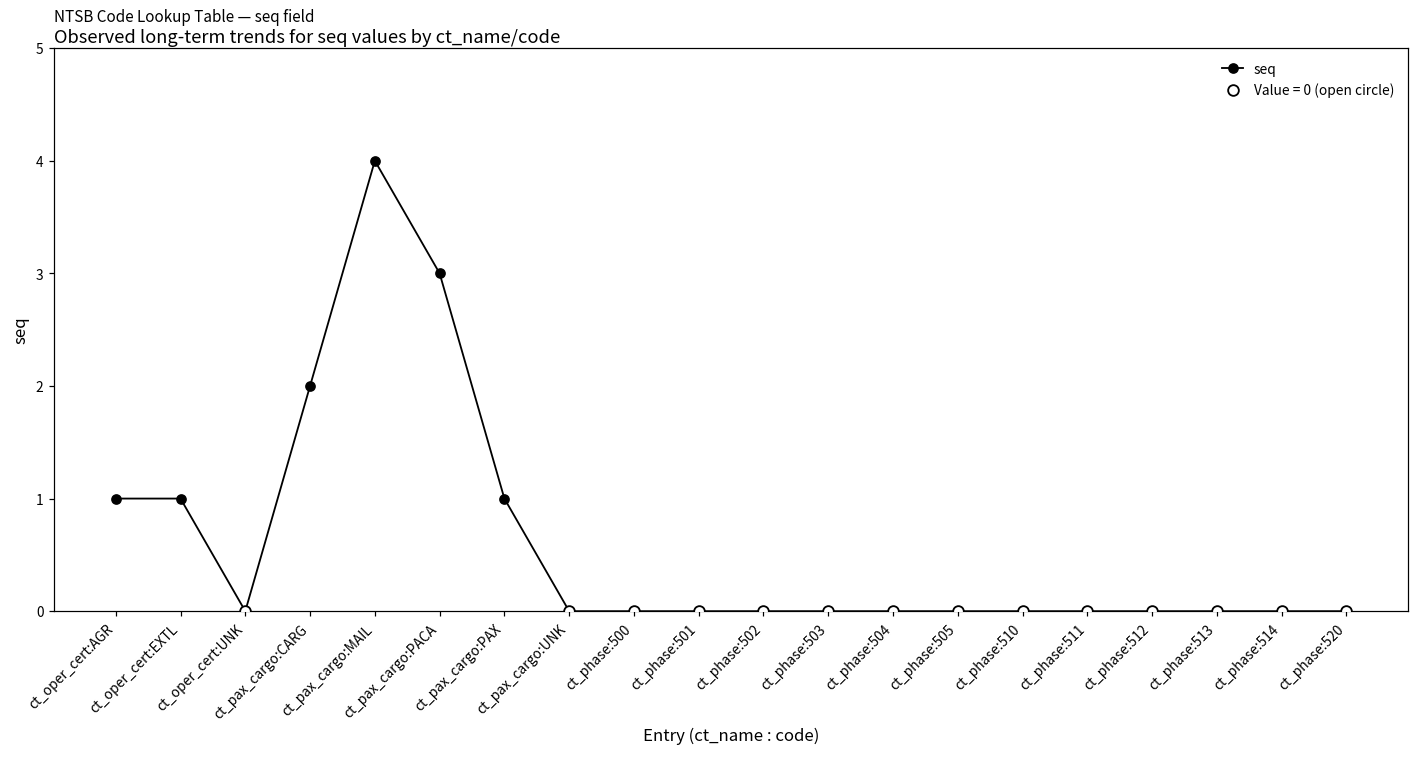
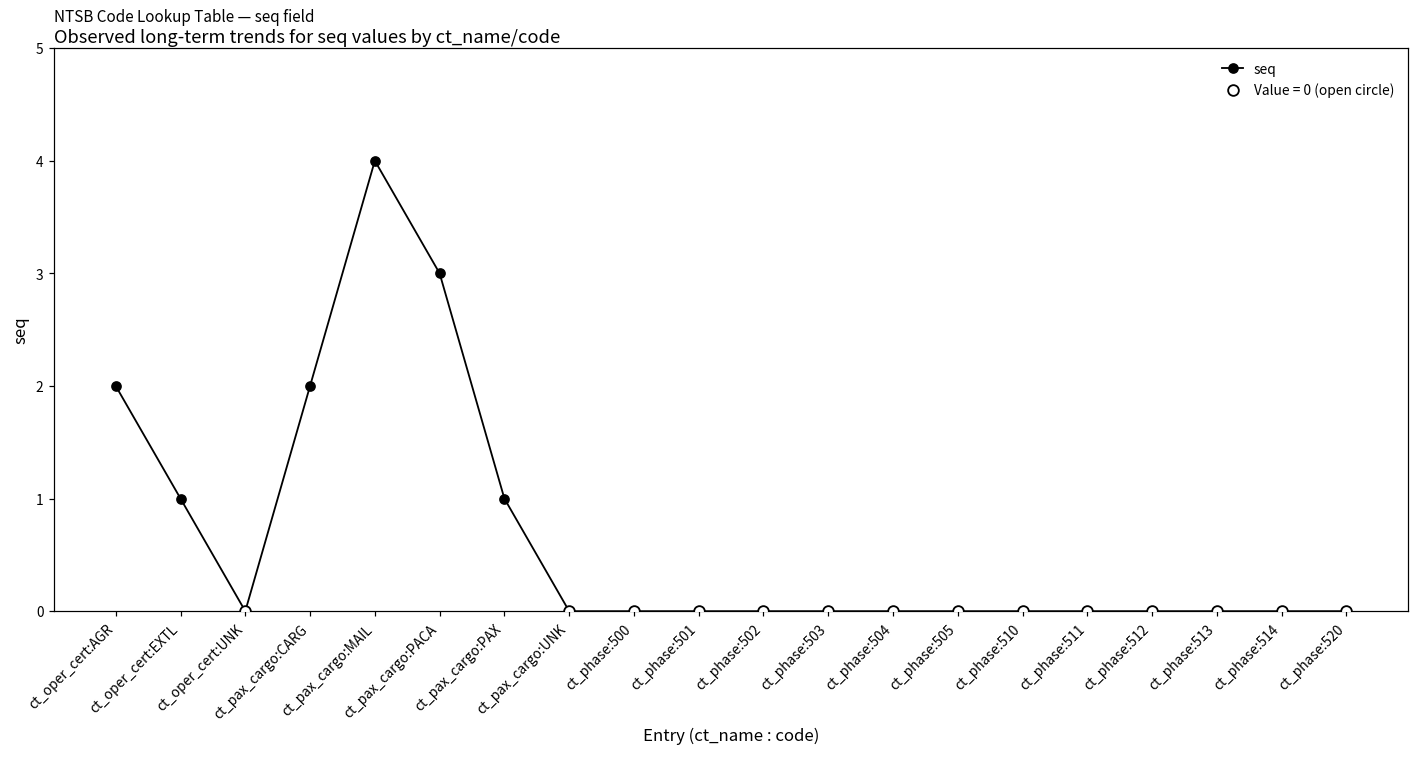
seq, ct_oper_cert:AGR: 1 -> 2
